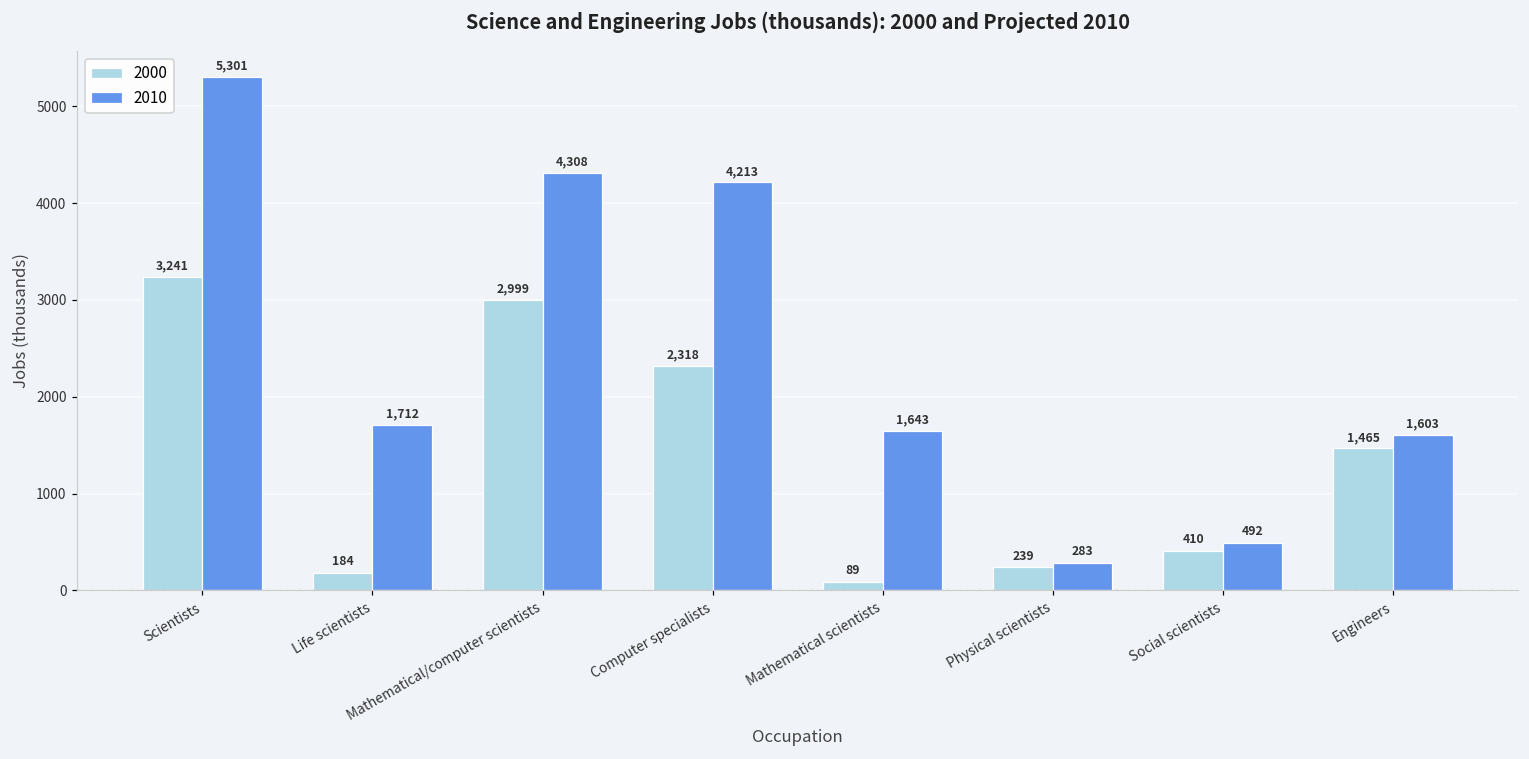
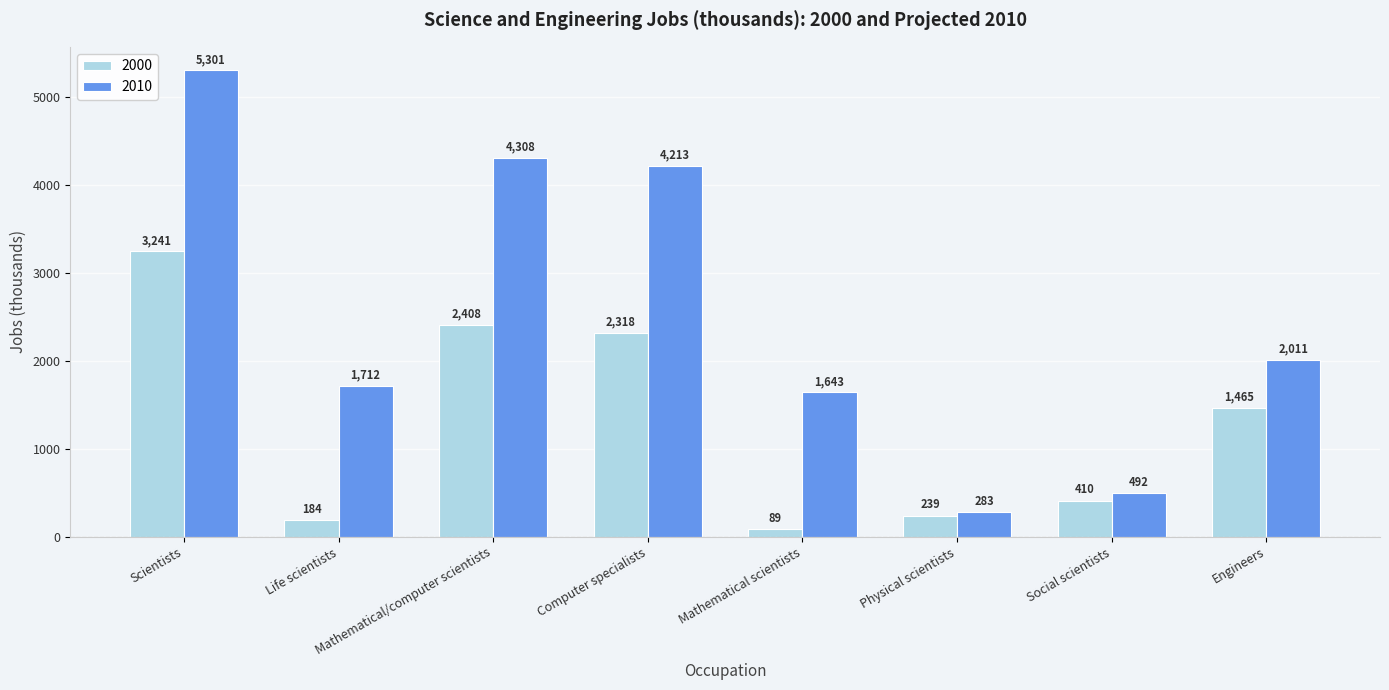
2000, Mathematical/computer scientists: 2,999 -> 2,408
2010, Engineers: 1,603 -> 2,011
